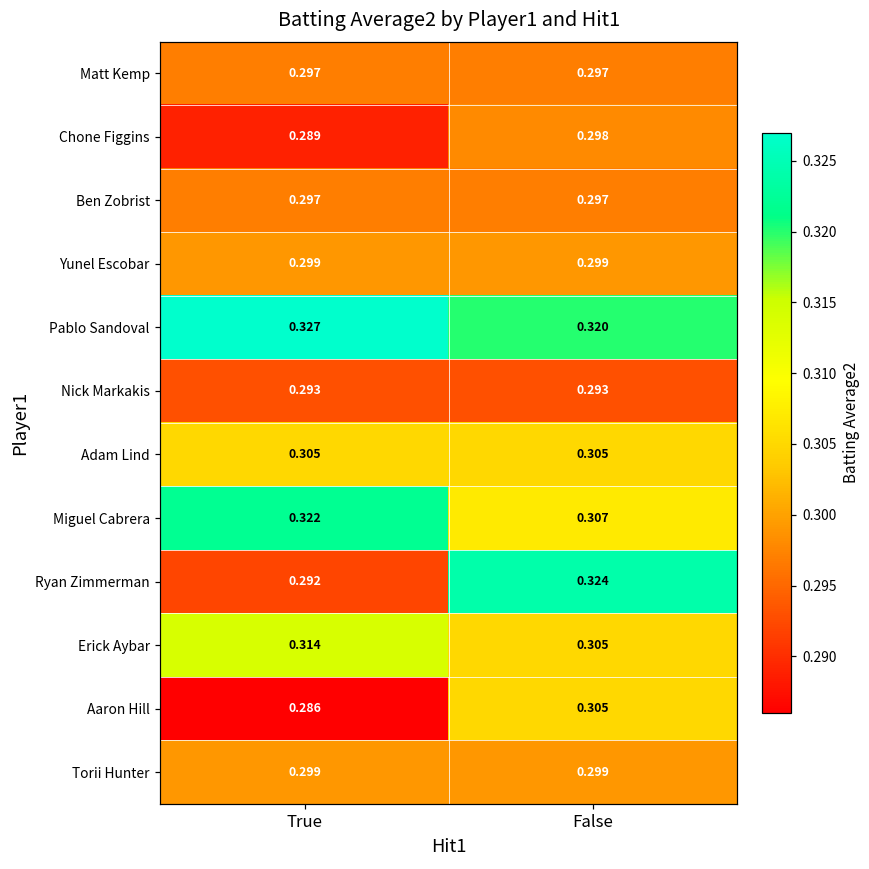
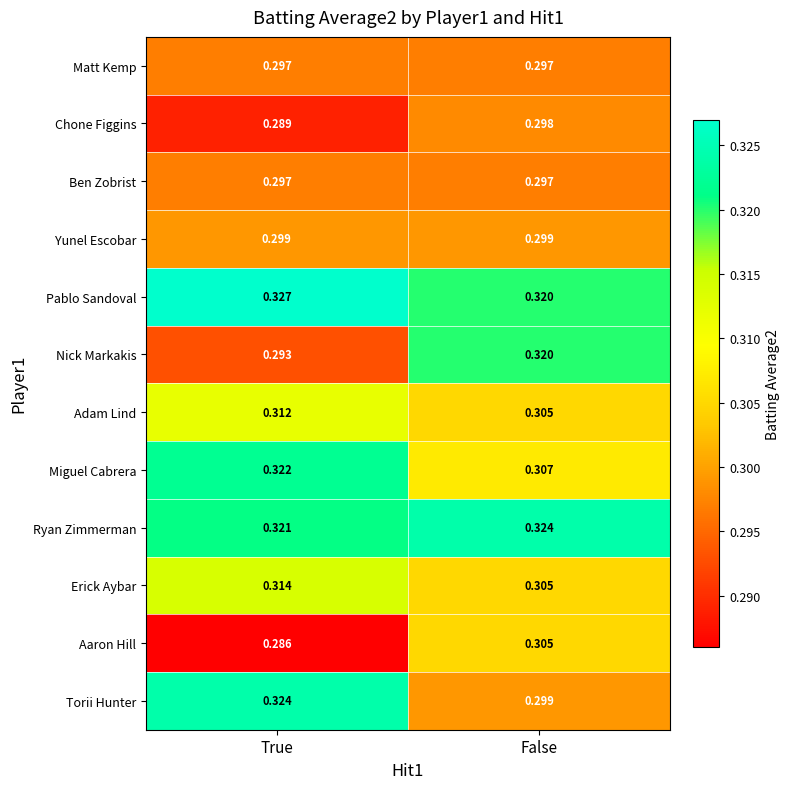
Nick Markakis, False: 0.293 -> 0.320
Adam Lind, True: 0.305 -> 0.312
Ryan Zimmerman, True: 0.292 -> 0.321
Torii Hunter, True: 0.299 -> 0.324
